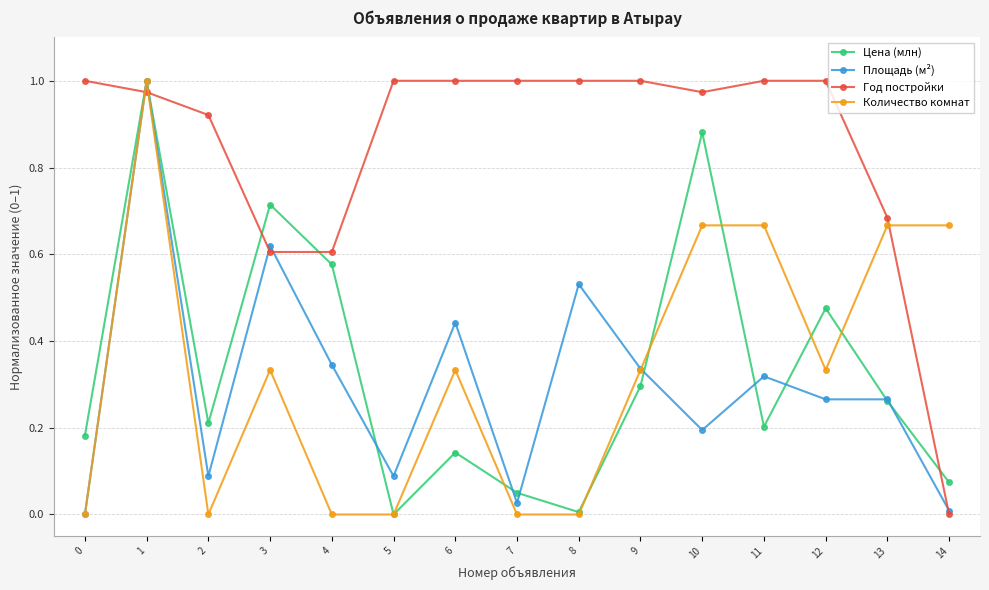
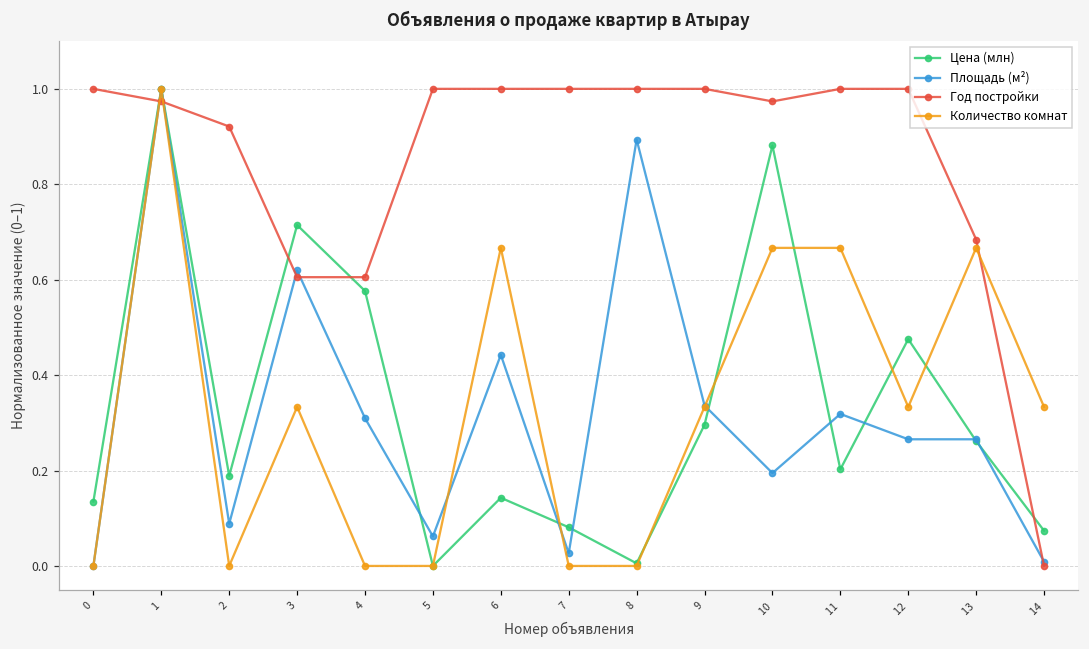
Цена (млн), 0: 0.18 -> 0.14
Цена (млн), 2: 0.21 -> 0.19
Площадь (м²), 4: 0.35 -> 0.31
Площадь (м²), 5: 0.09 -> 0.06
Количество комнат, 6: 0.33 -> 0.67
Цена (млн), 7: 0.05 -> 0.08
Площадь (м²), 8: 0.53 -> 0.89
Количество комнат, 14: 0.67 -> 0.33
